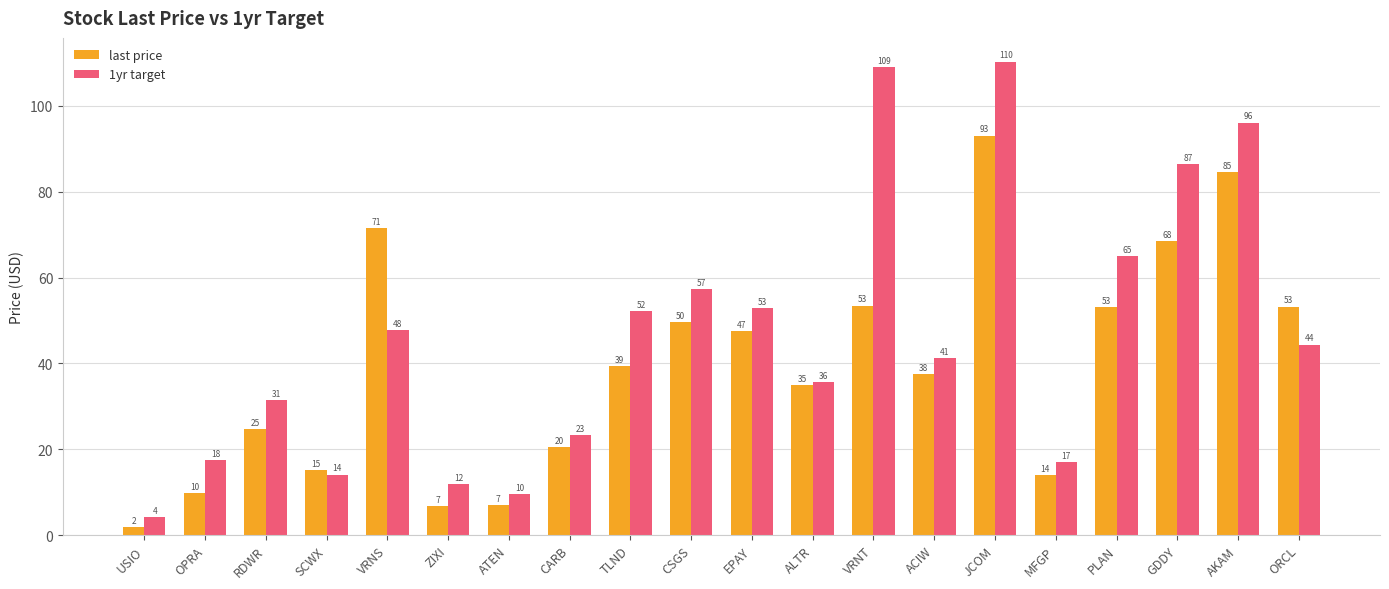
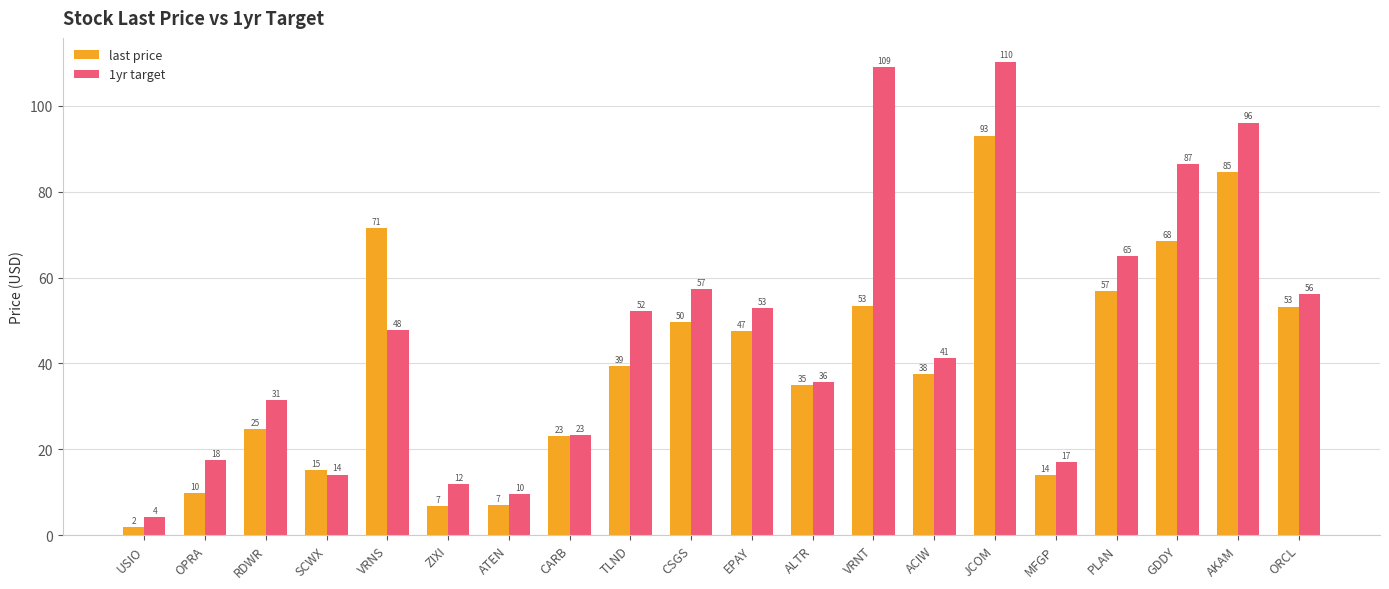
last price, CARB: 20 -> 23
last price, PLAN: 53 -> 57
1yr target, ORCL: 44 -> 56
